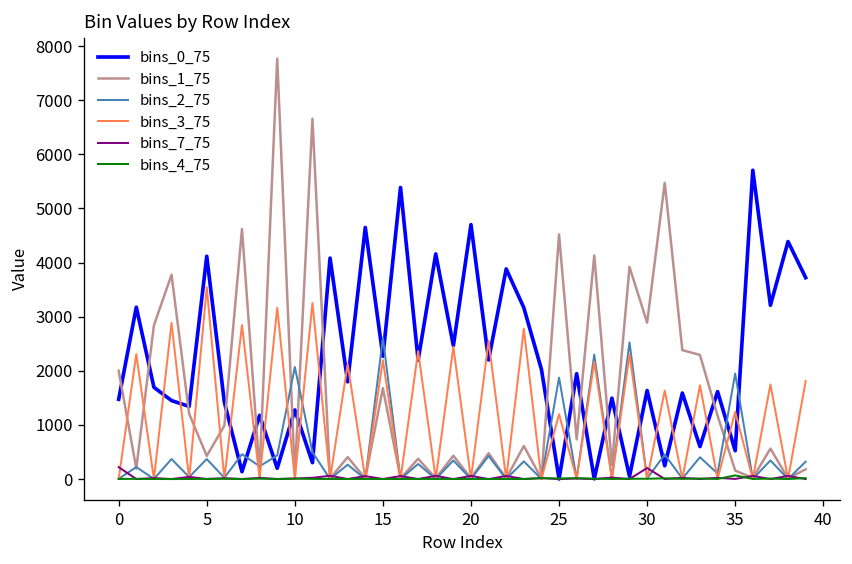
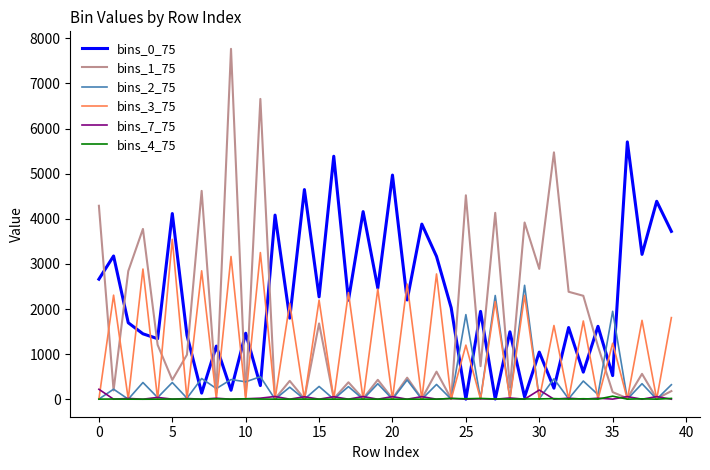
bins_0_75, 0: 1500 -> 2700
bins_1_75, 0: 2000 -> 4300
bins_0_75, 10: 1300 -> 1500
bins_2_75, 10: 2100 -> 400
bins_2_75, 15: 2600 -> 300
bins_0_75, 20: 4700 -> 5000
bins_0_75, 30: 1600 -> 1000
